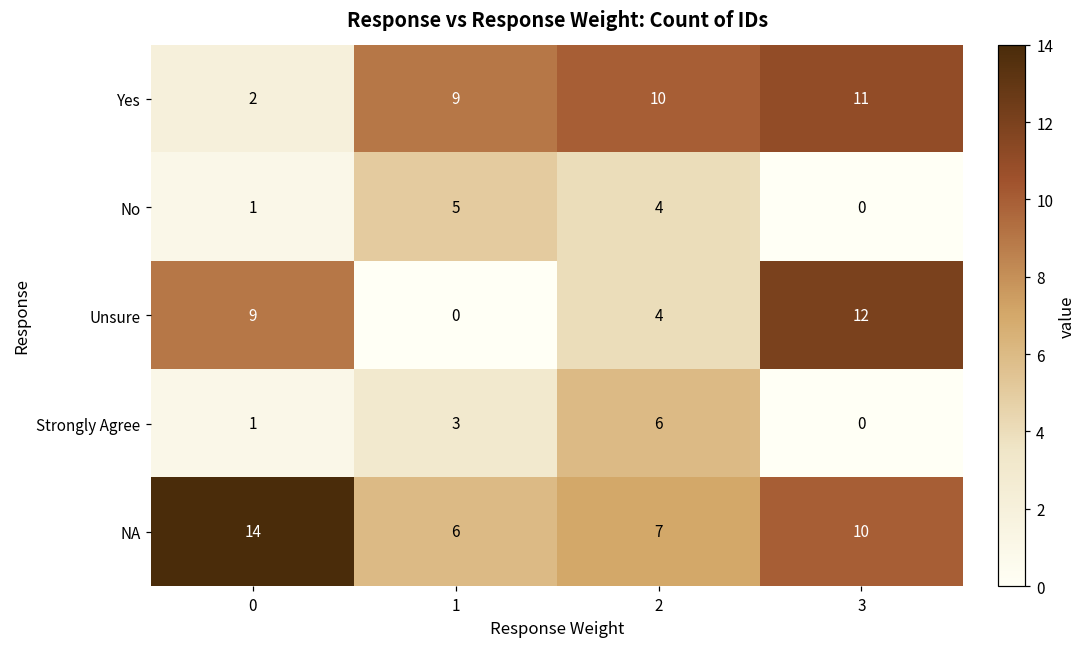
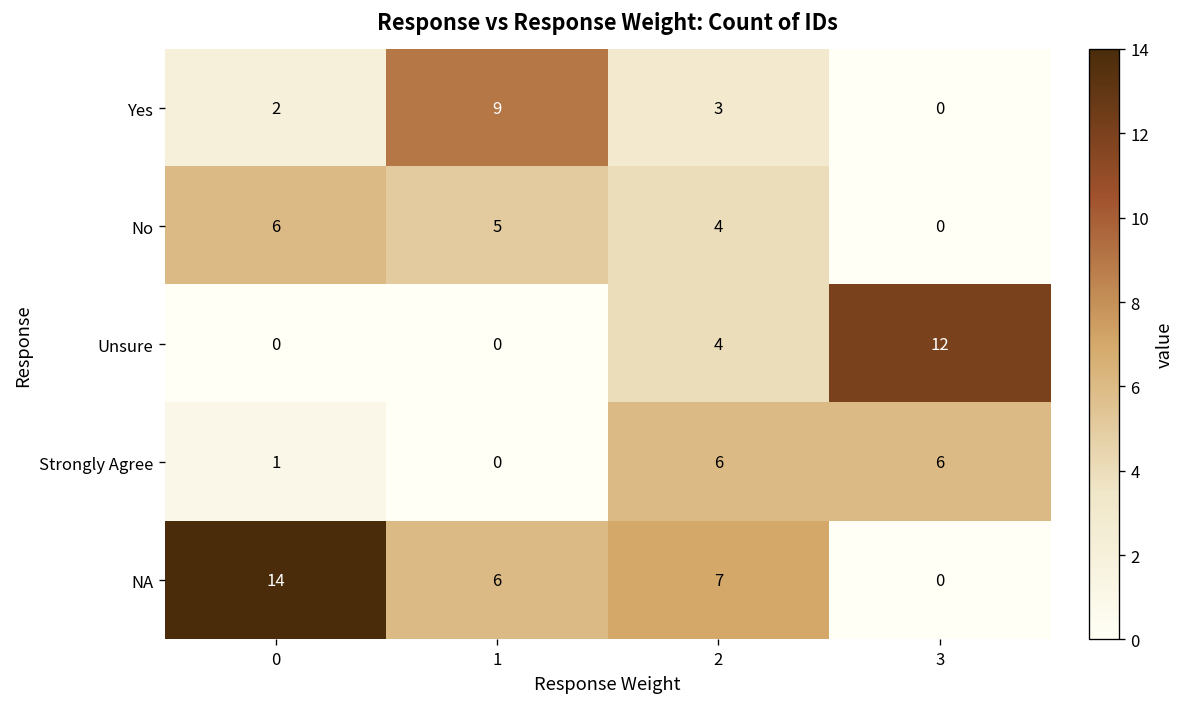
Yes, 2: 10 -> 3
Yes, 3: 11 -> 0
No, 0: 1 -> 6
Unsure, 0: 9 -> 0
Strongly Agree, 1: 3 -> 0
Strongly Agree, 3: 0 -> 6
NA, 3: 10 -> 0
